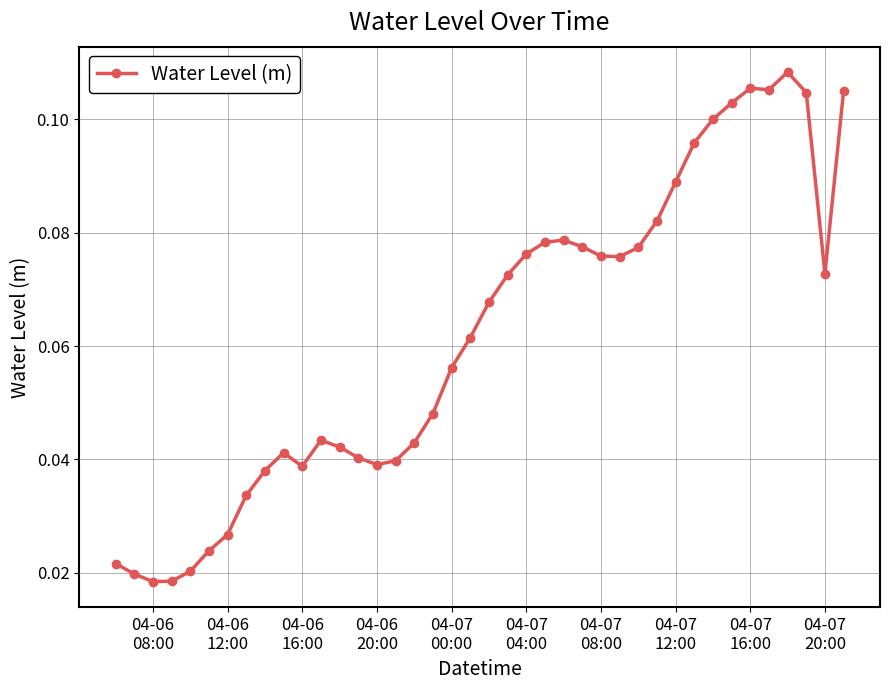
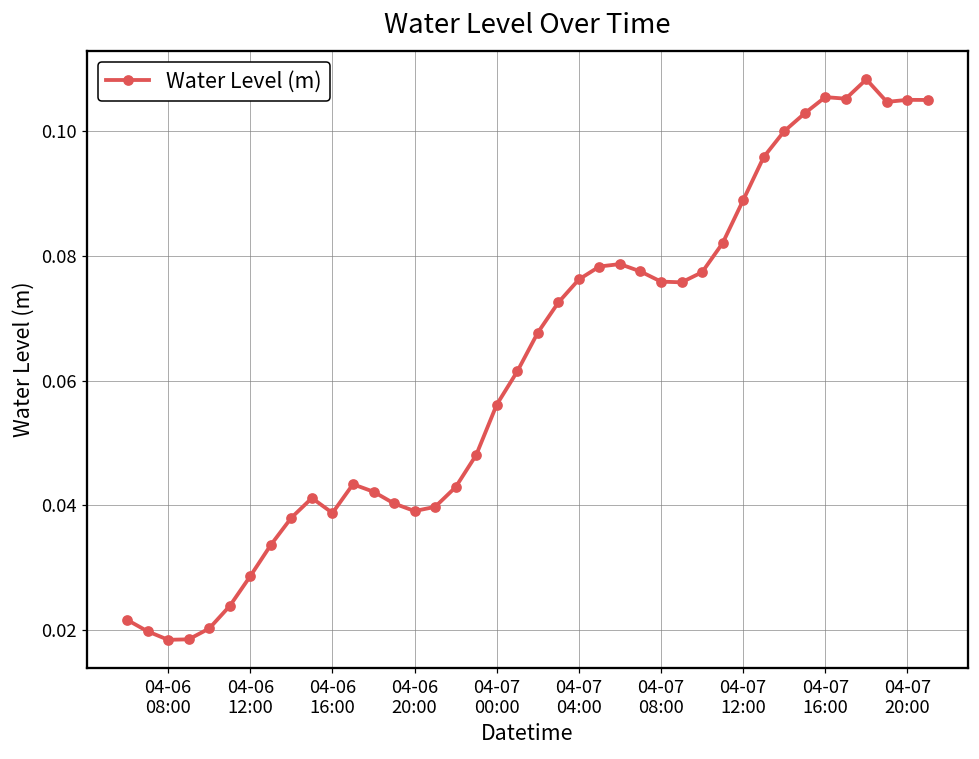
04-06 12:00: 0.027 -> 0.029
04-07 20:00: 0.073 -> 0.105
